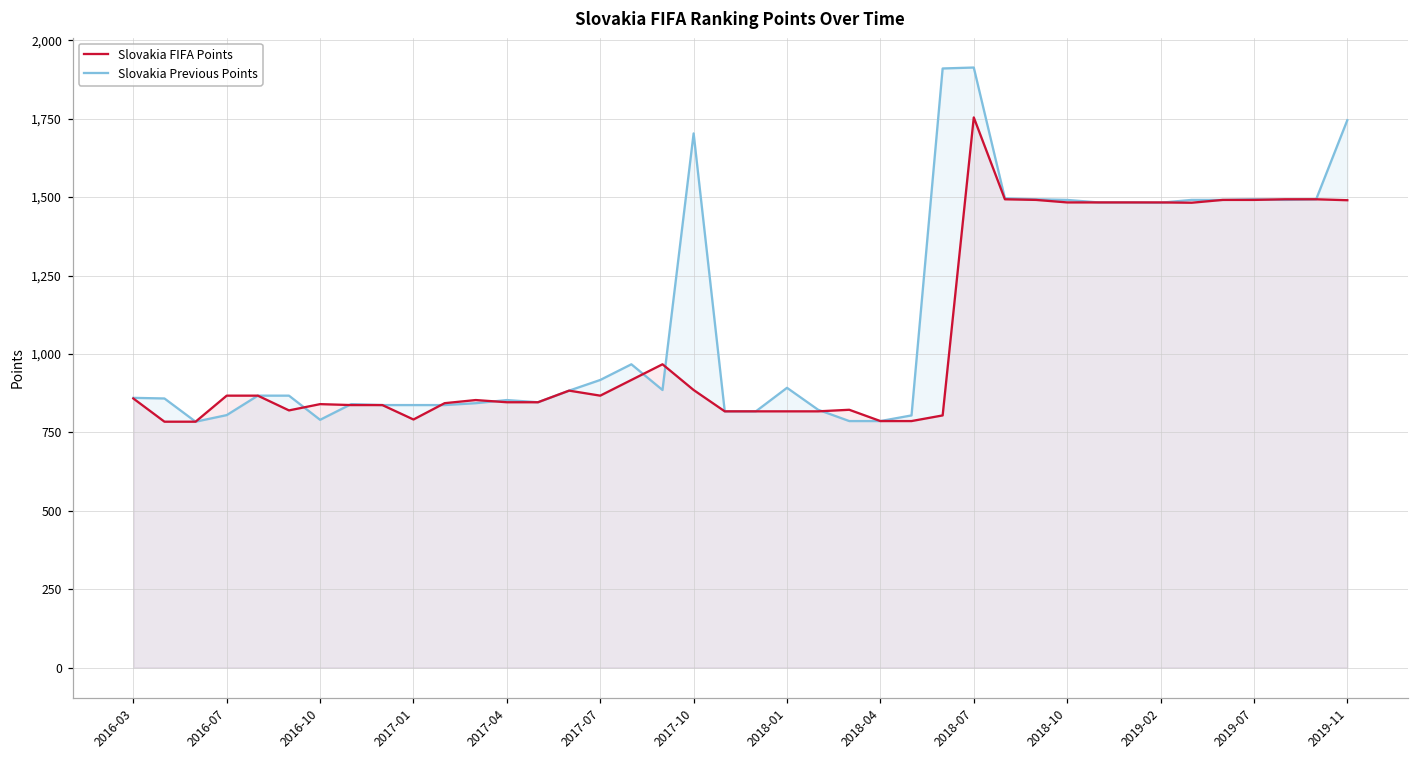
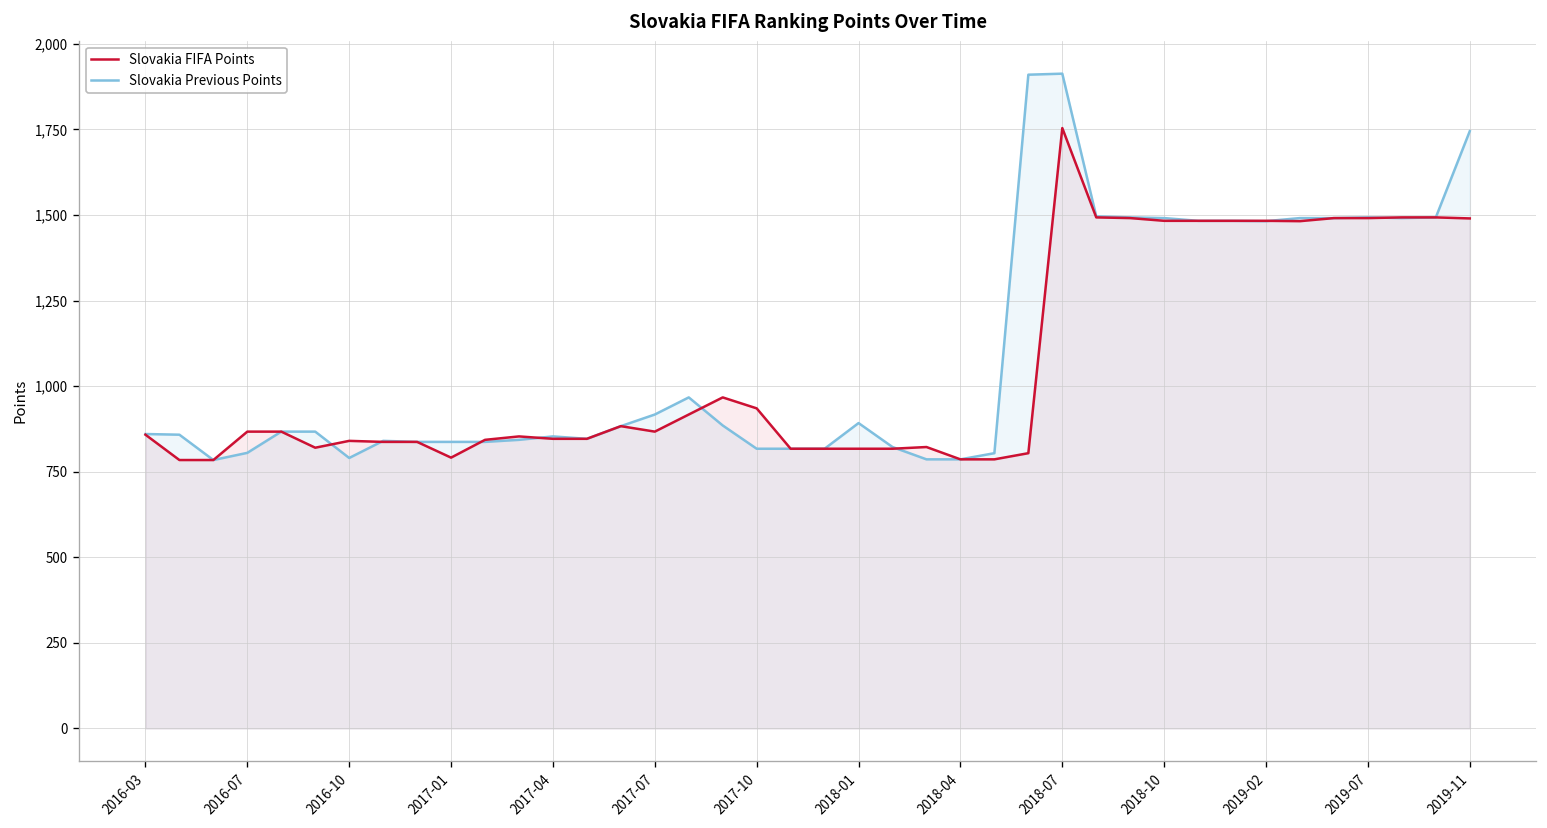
Slovakia FIFA Points, 2017-10: 890 -> 940
Slovakia Previous Points, 2017-10: 1,700 -> 820
